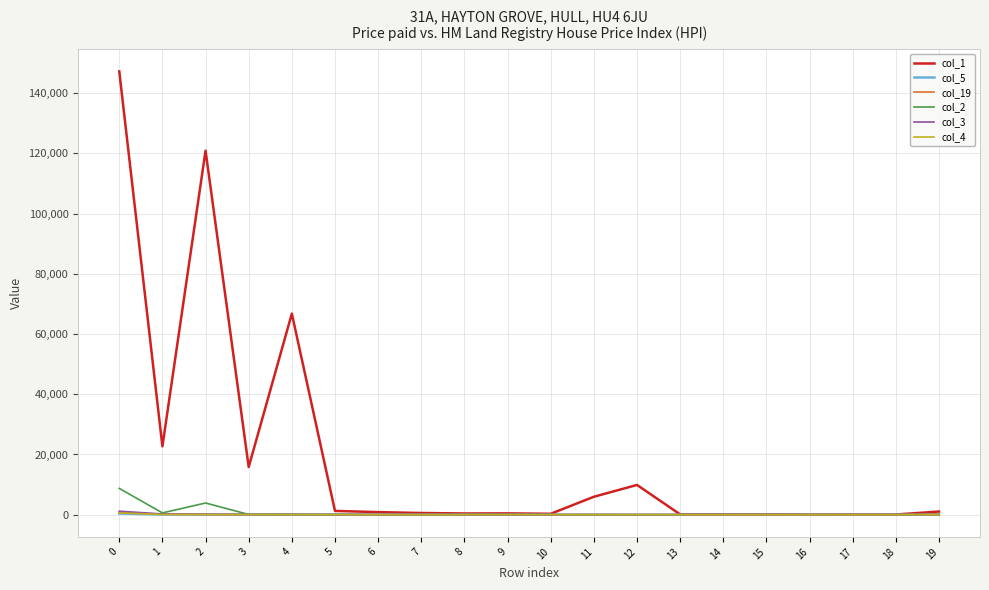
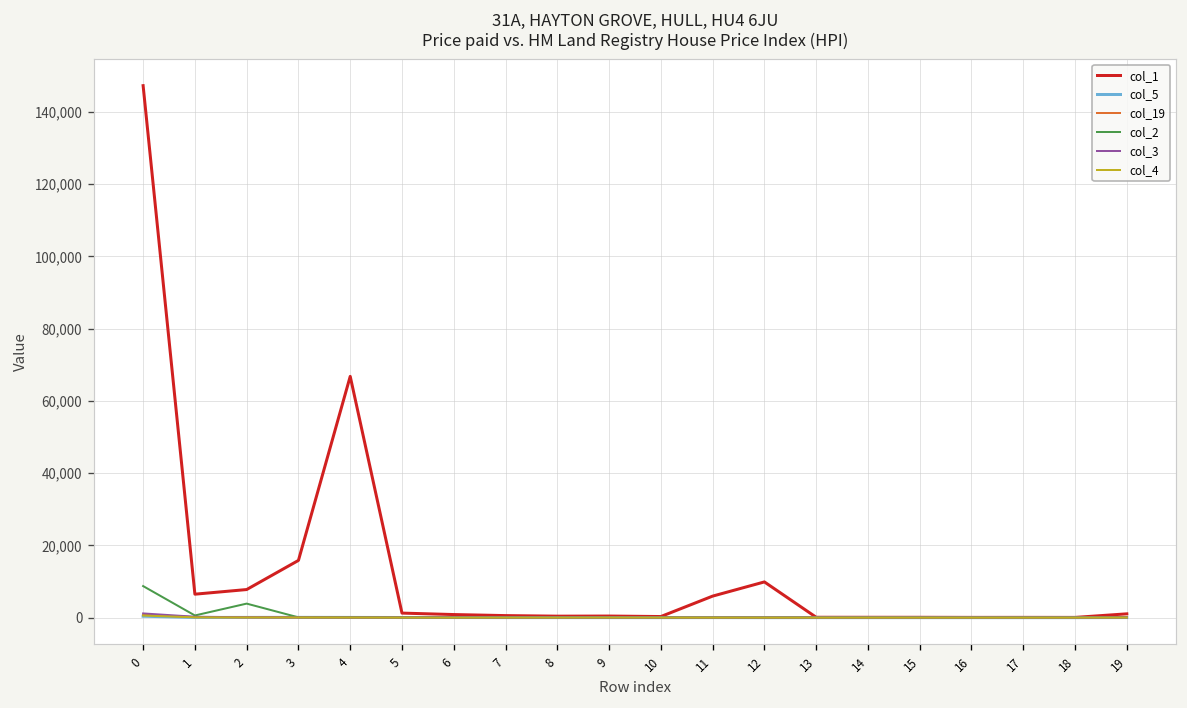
col_1, 1: 23,000 -> 6,000
col_1, 2: 121,000 -> 8,000
